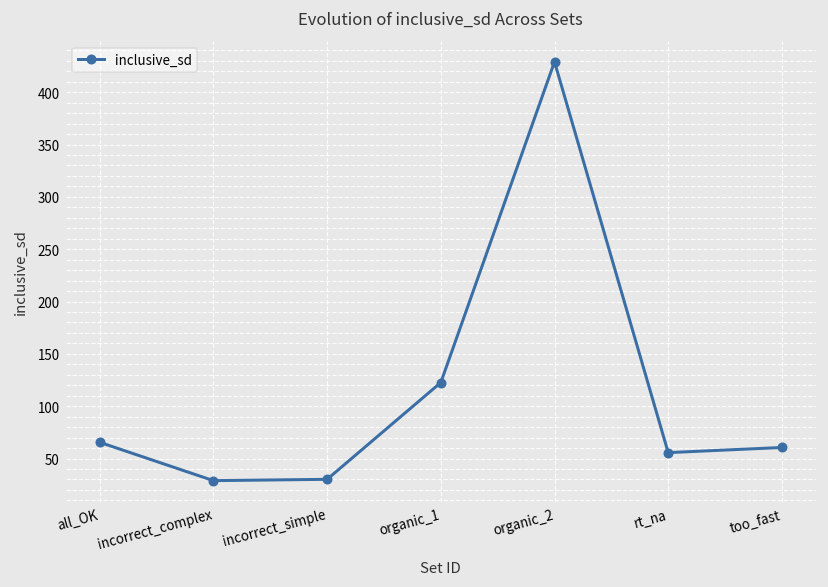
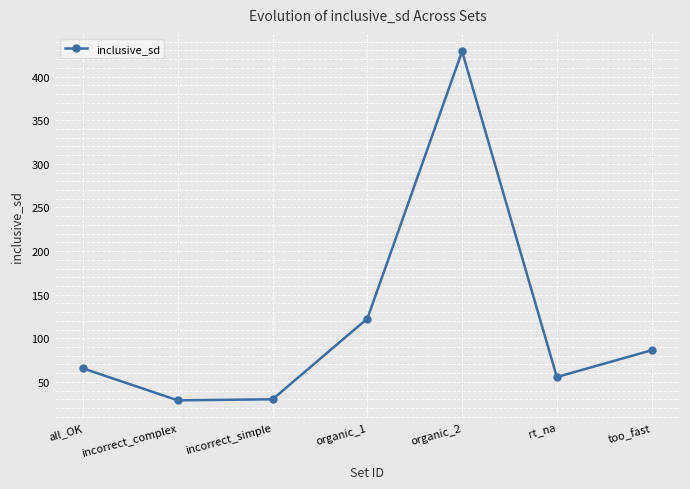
too_fast: 60 -> 90
